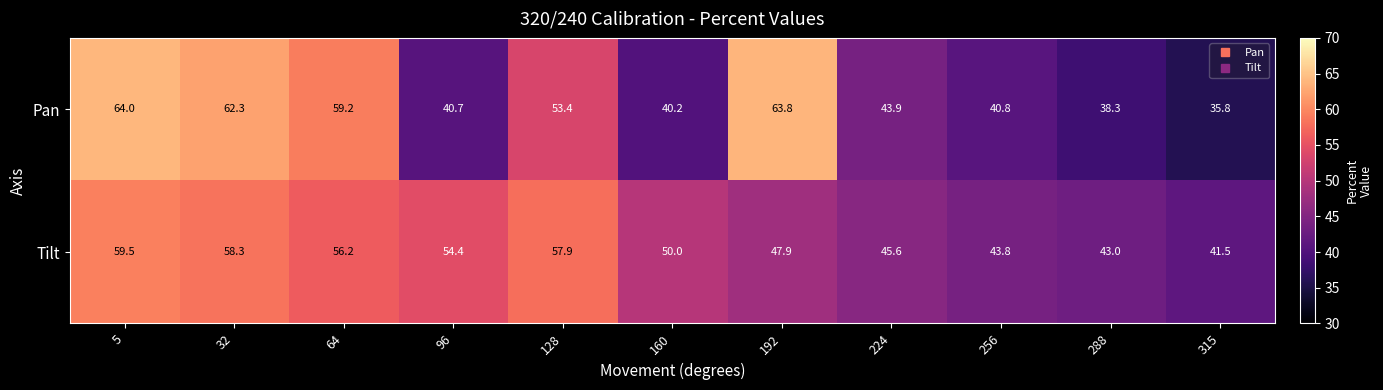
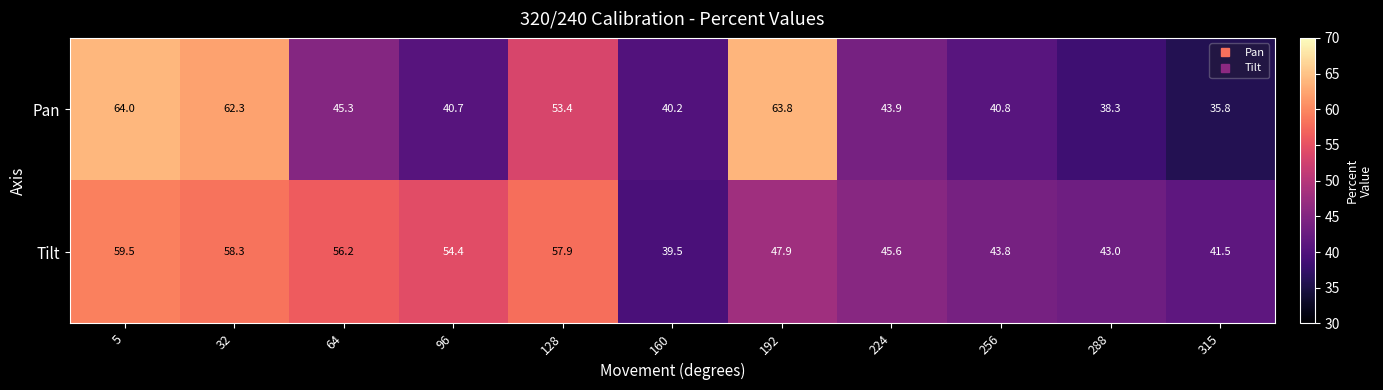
Pan, 64: 59.2 -> 45.3
Tilt, 160: 50.0 -> 39.5
